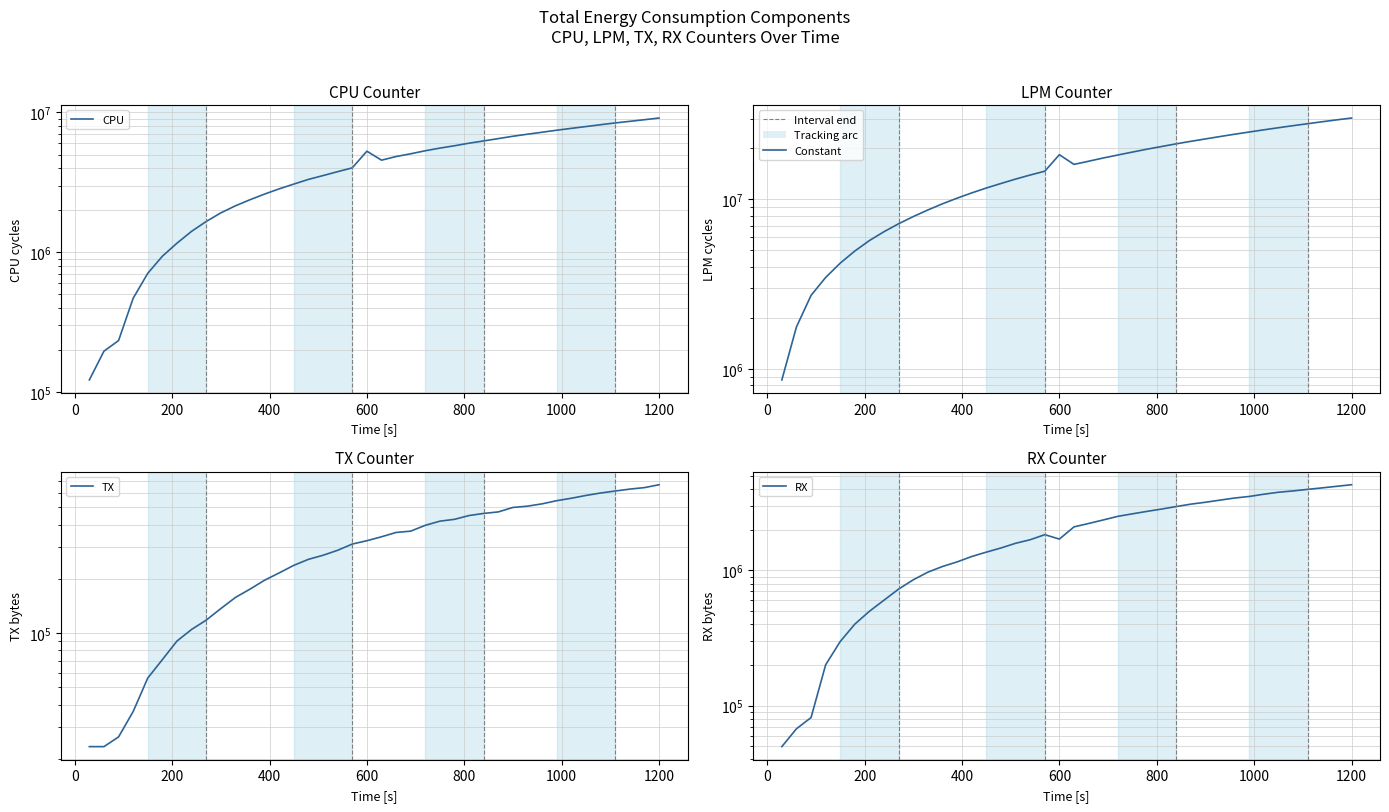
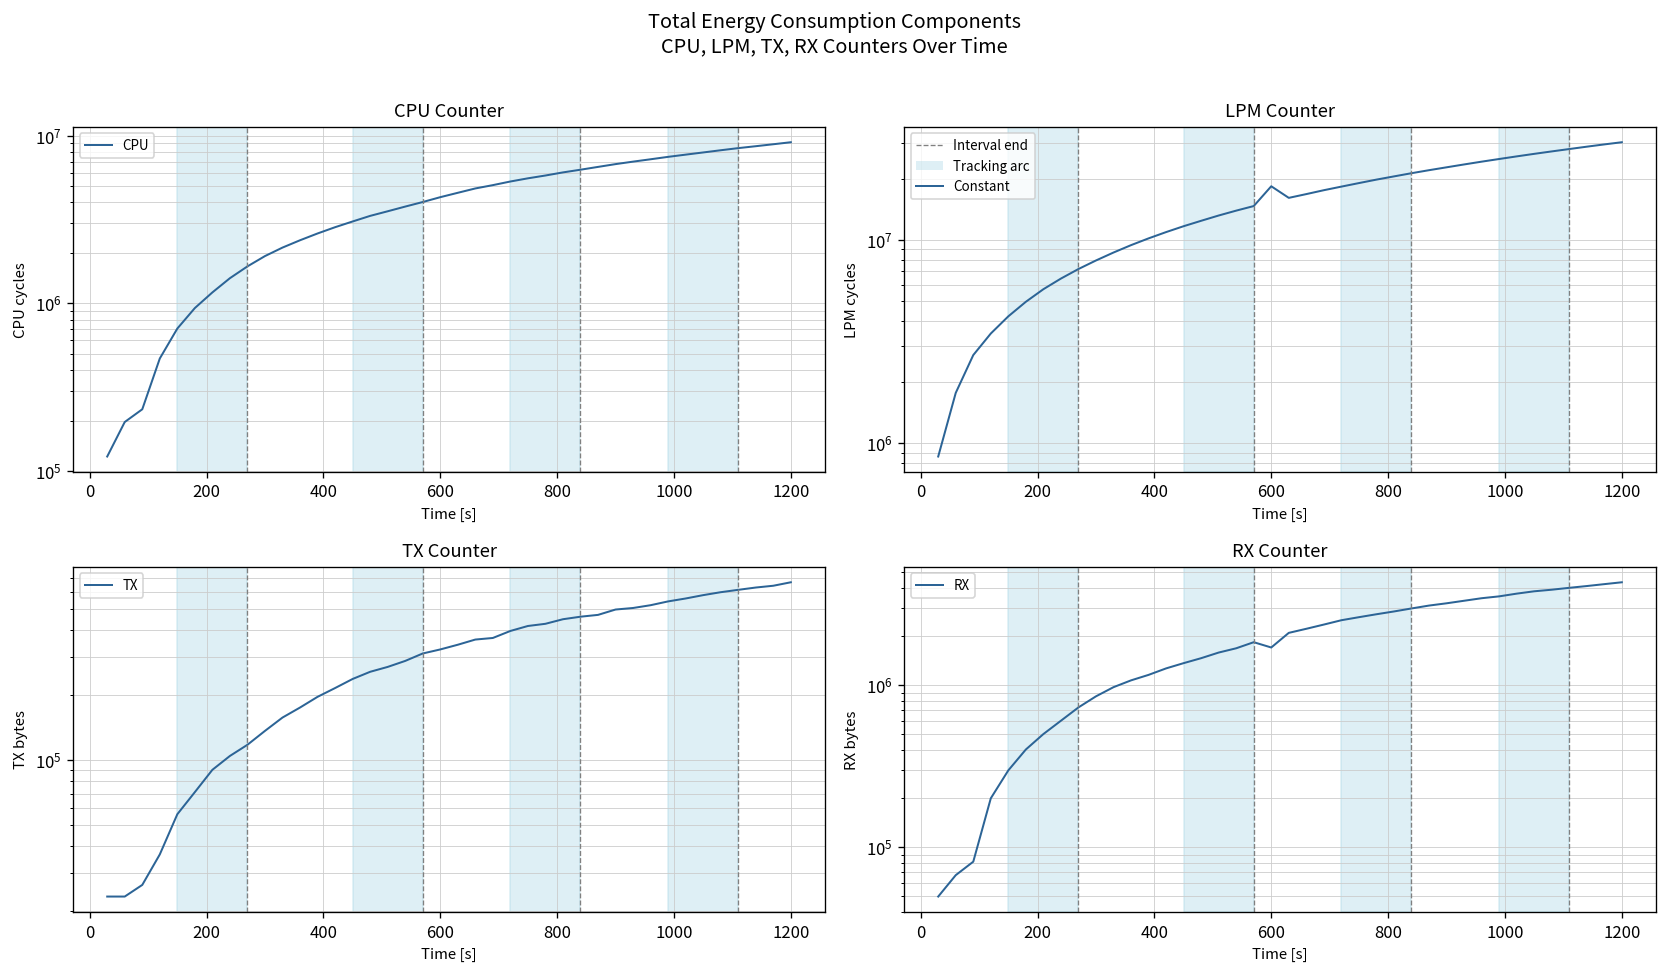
CPU Counter, 600: 5300000 -> 4300000
